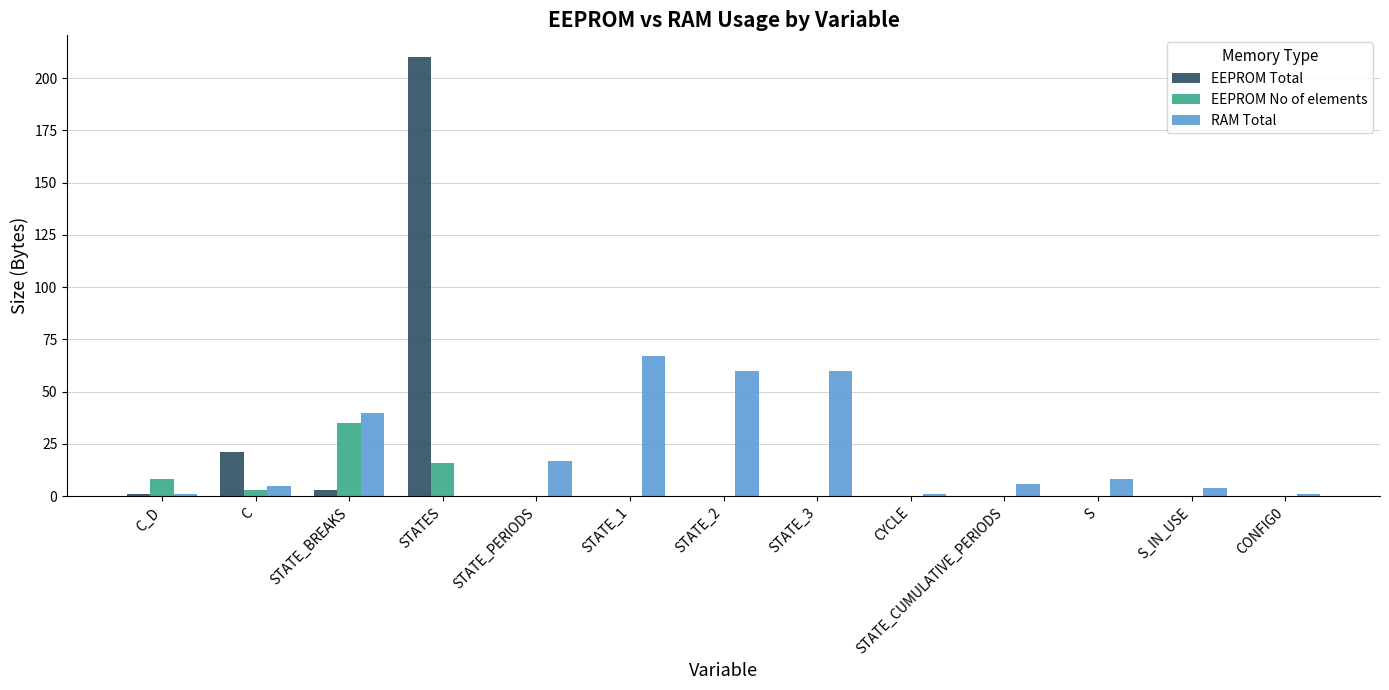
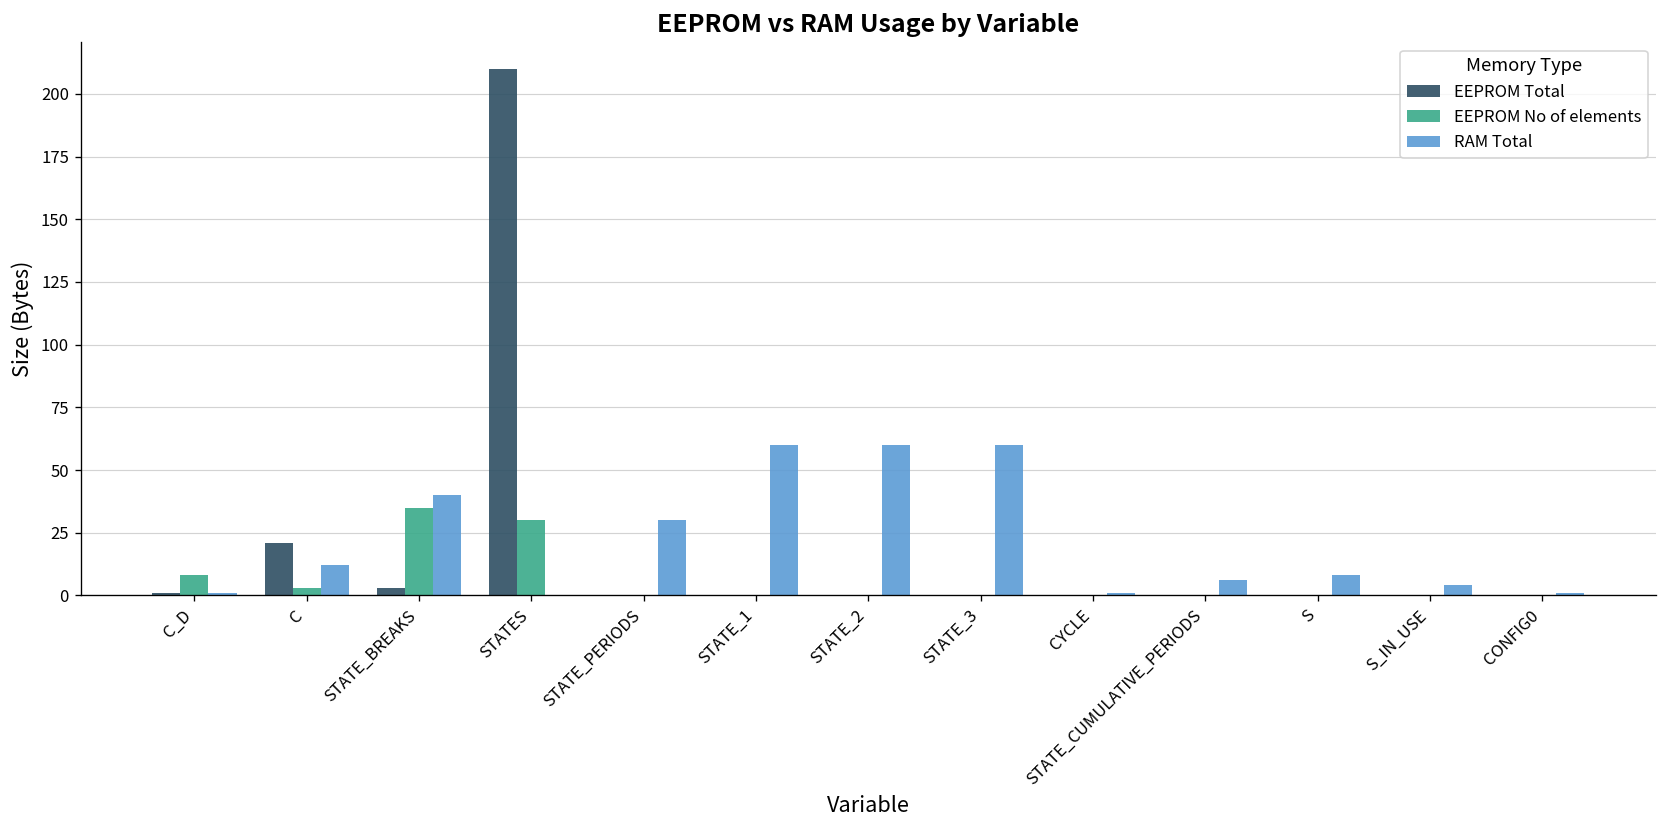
RAM Total, C: 5 -> 12
EEPROM No of elements, STATES: 16 -> 30
RAM Total, STATE_PERIODS: 17 -> 30
RAM Total, STATE_1: 67 -> 60
